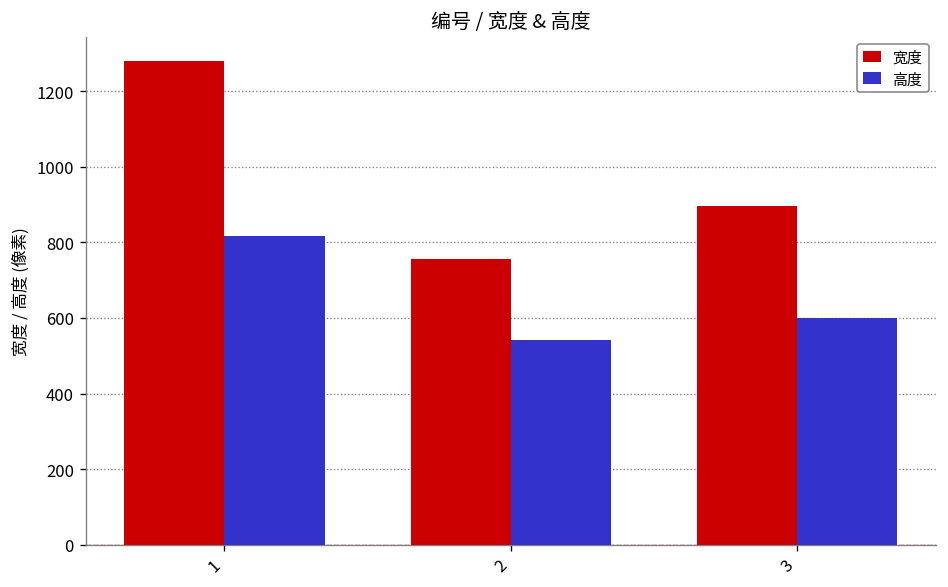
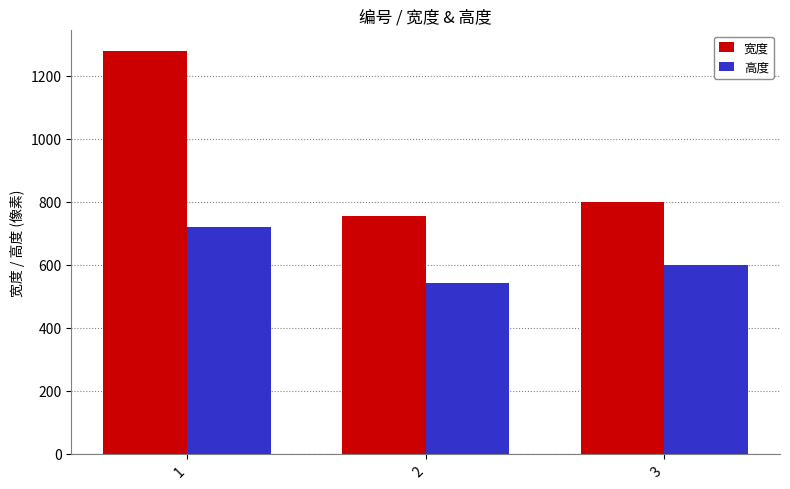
高度, 1: 820 -> 720
宽度, 3: 900 -> 800
